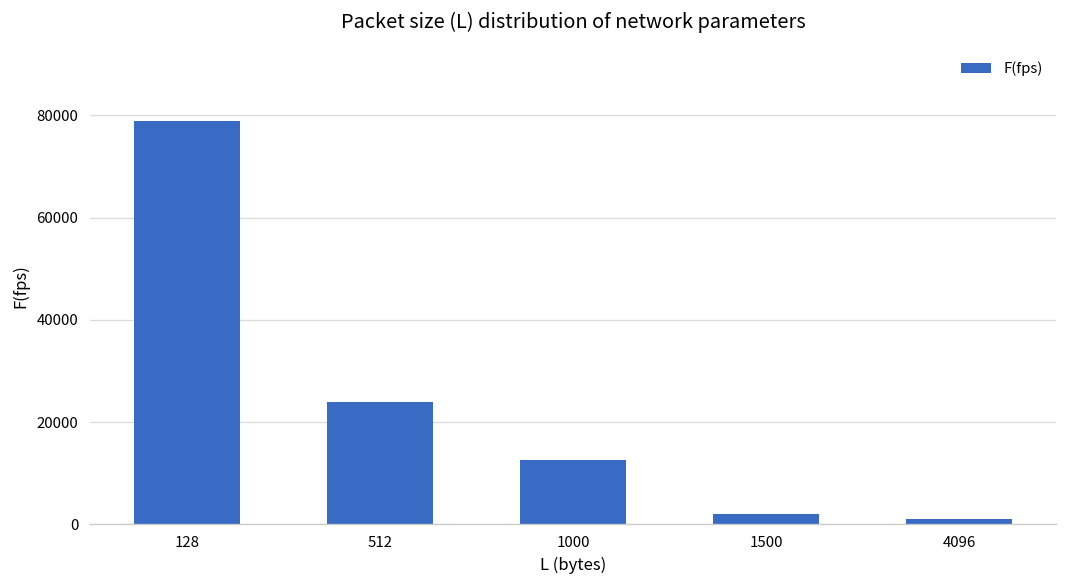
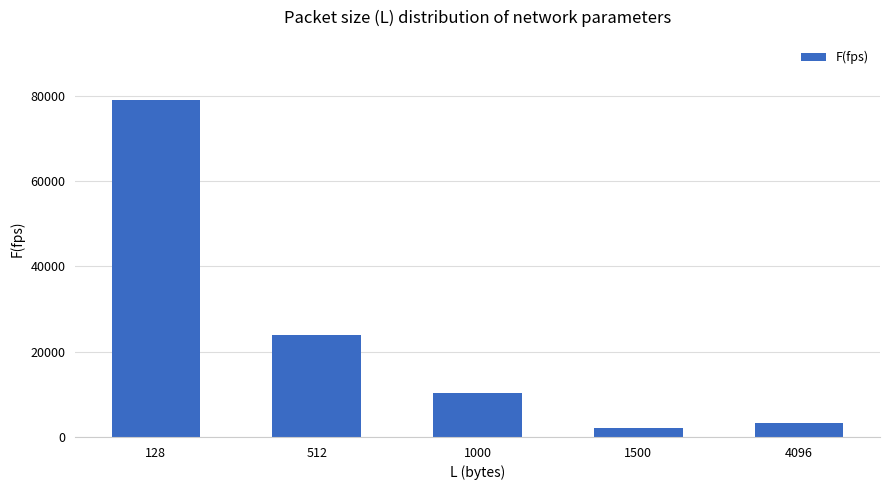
1000: 13000 -> 10000
4096: 1000 -> 3000
